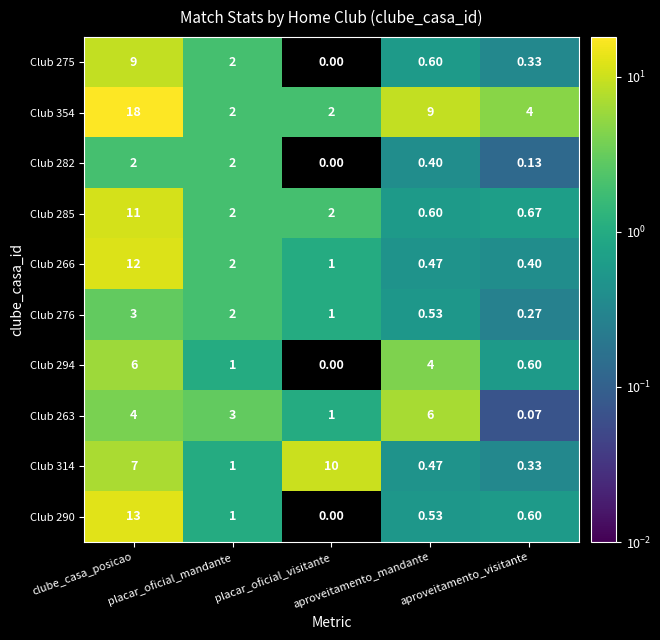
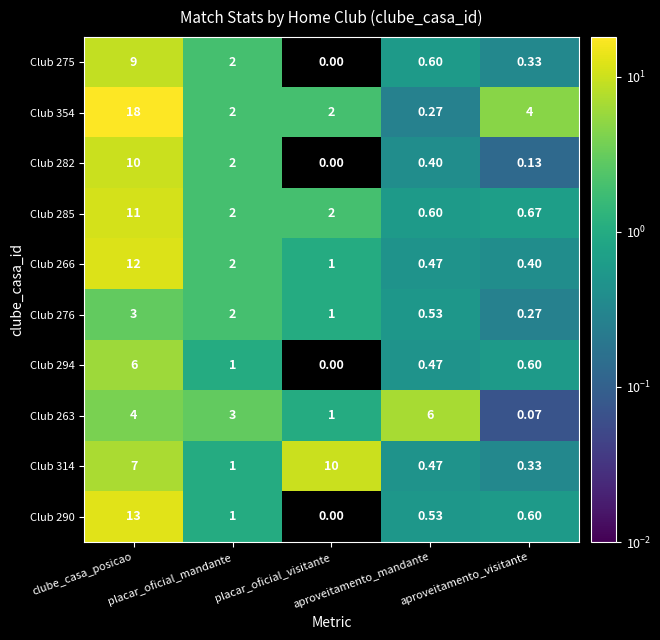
Club 354, aproveitamento_mandante: 9 -> 0.27
Club 282, clube_casa_posicao: 2 -> 10
Club 294, aproveitamento_mandante: 4 -> 0.47
